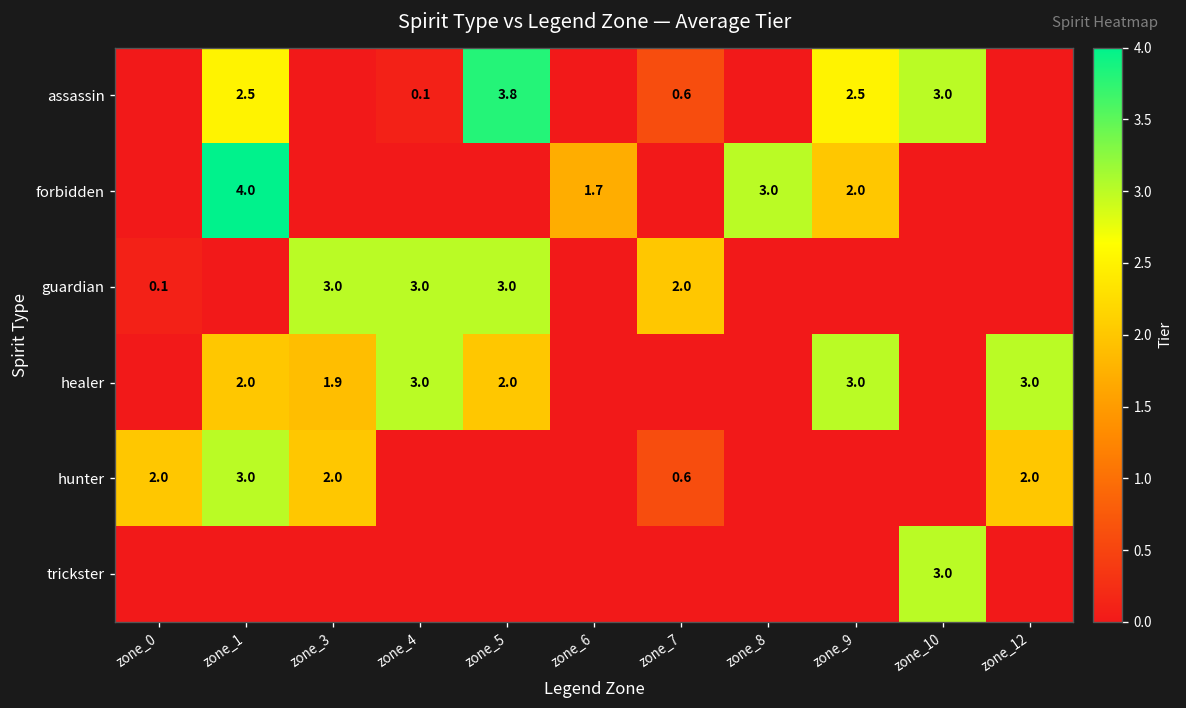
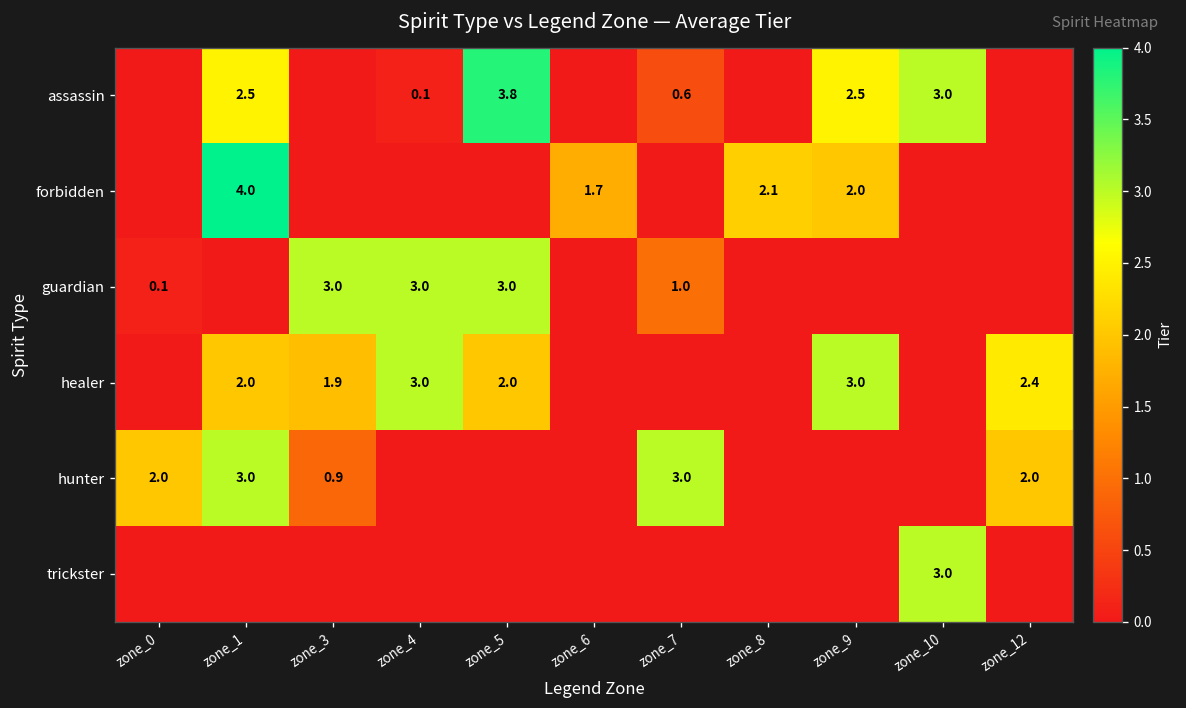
forbidden, zone_8: 3.0 -> 2.1
guardian, zone_7: 2.0 -> 1.0
healer, zone_12: 3.0 -> 2.4
hunter, zone_3: 2.0 -> 0.9
hunter, zone_7: 0.6 -> 3.0
